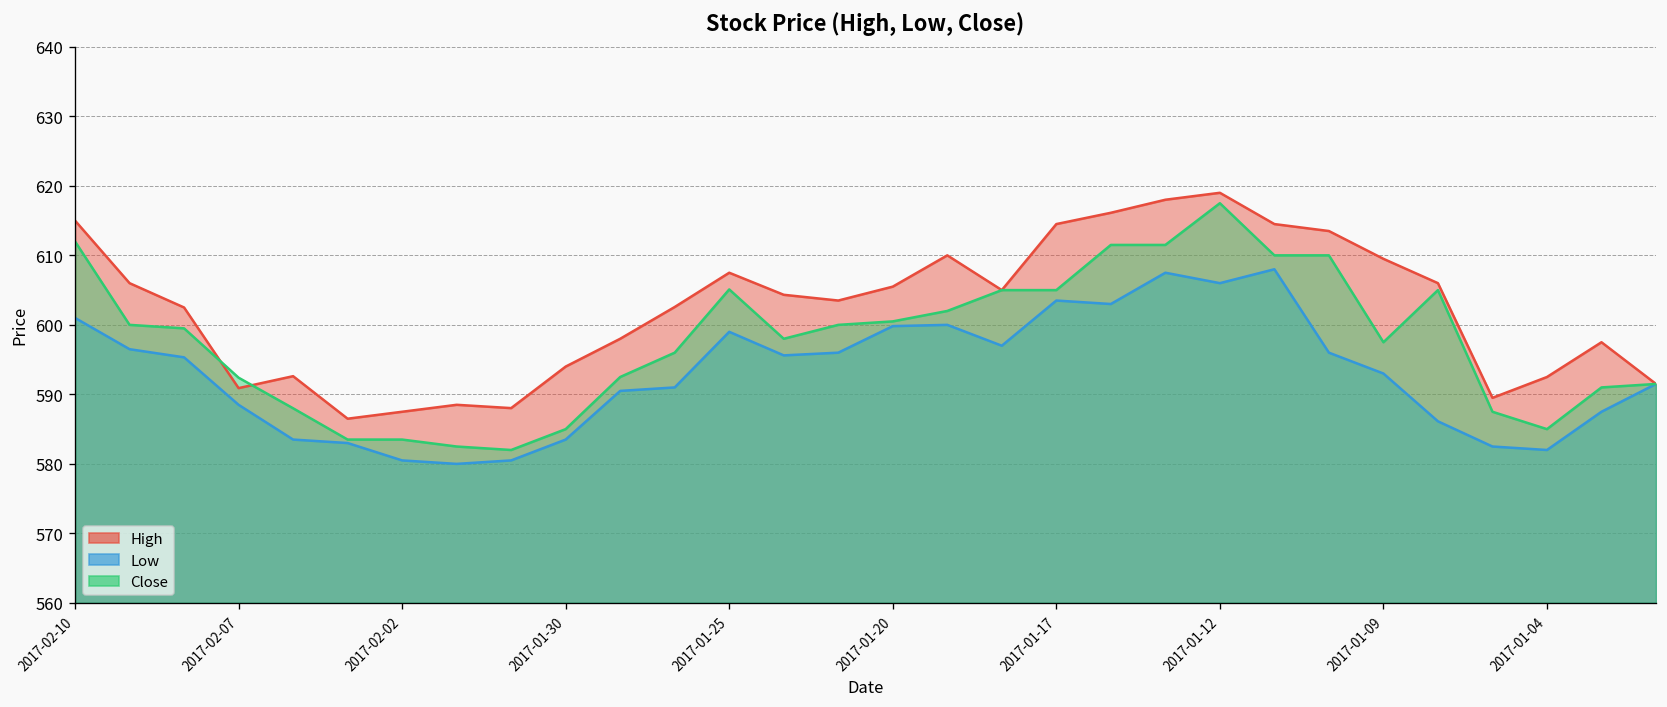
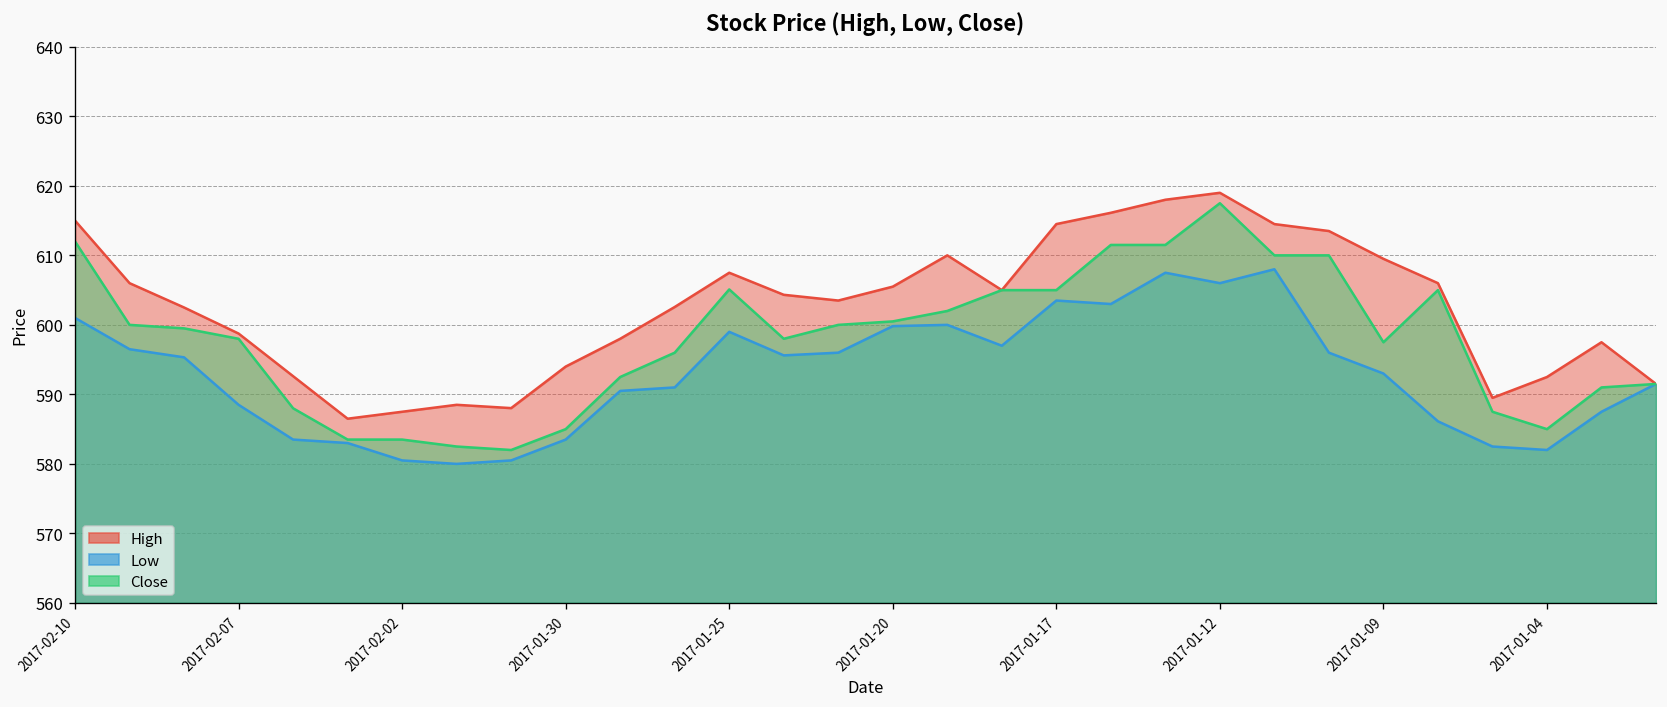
High, 2017-02-07: 591 -> 599
Close, 2017-02-07: 592 -> 598
